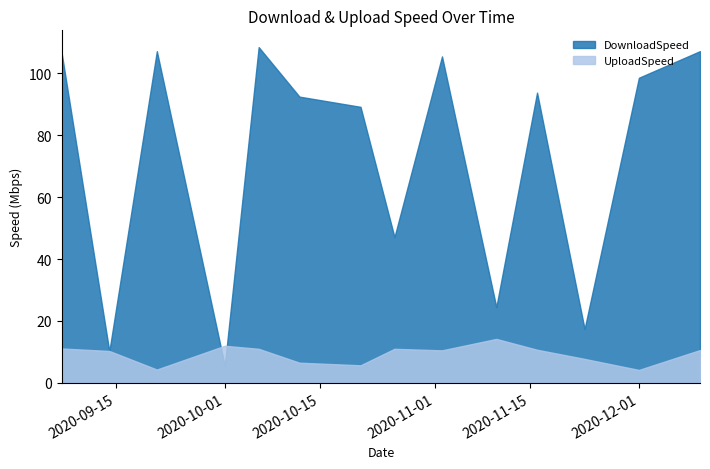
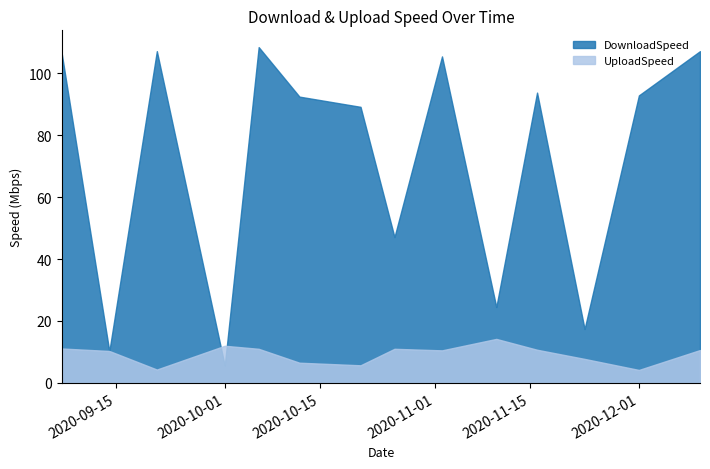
DownloadSpeed, 2020-12-01: 99 -> 93
